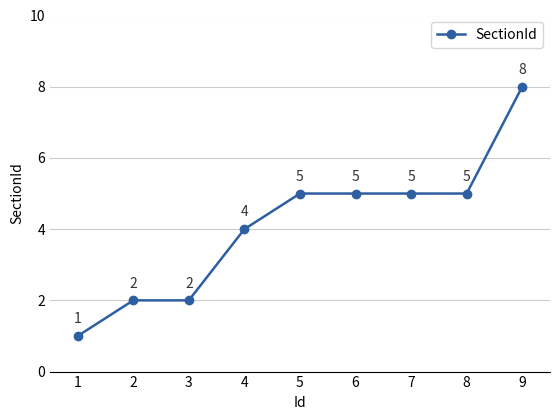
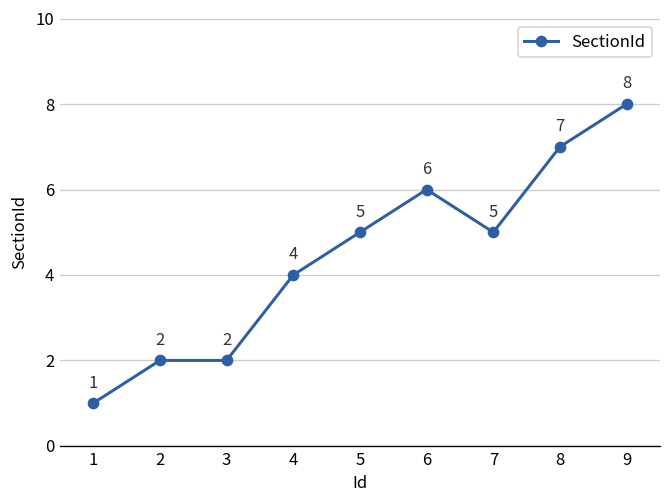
6: 5 -> 6
8: 5 -> 7
